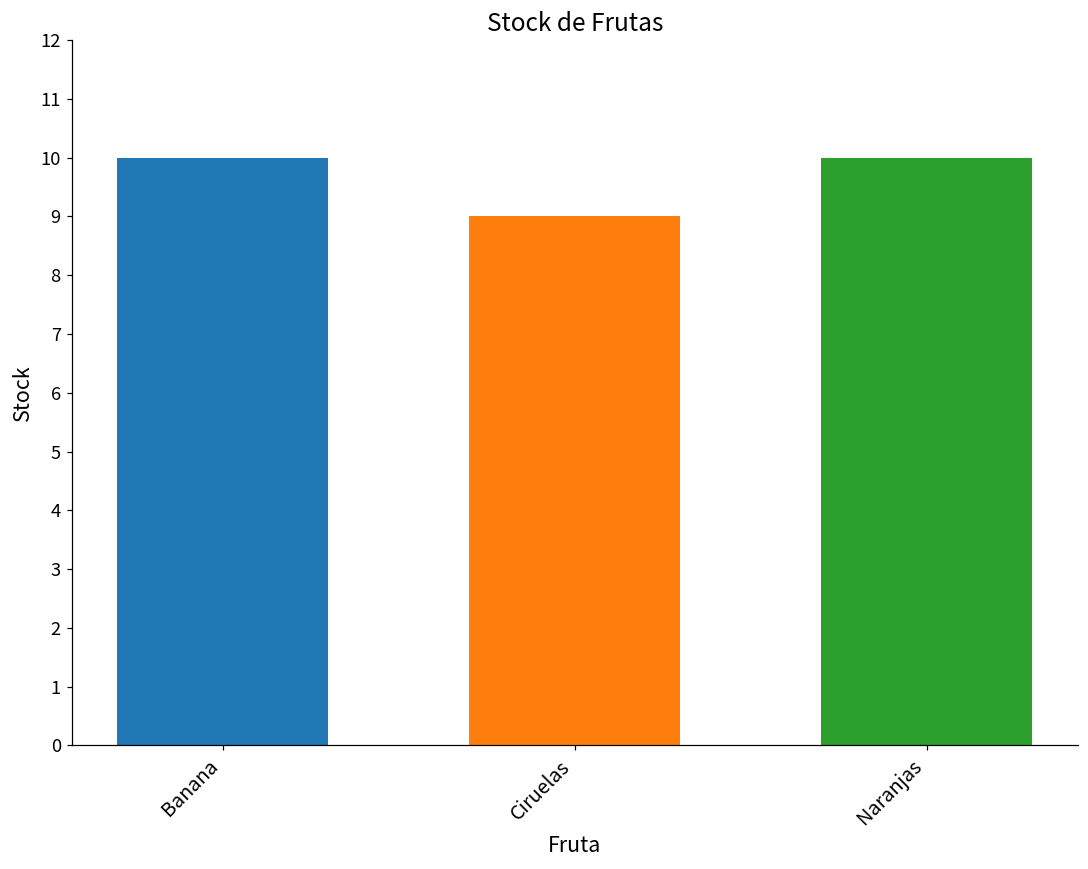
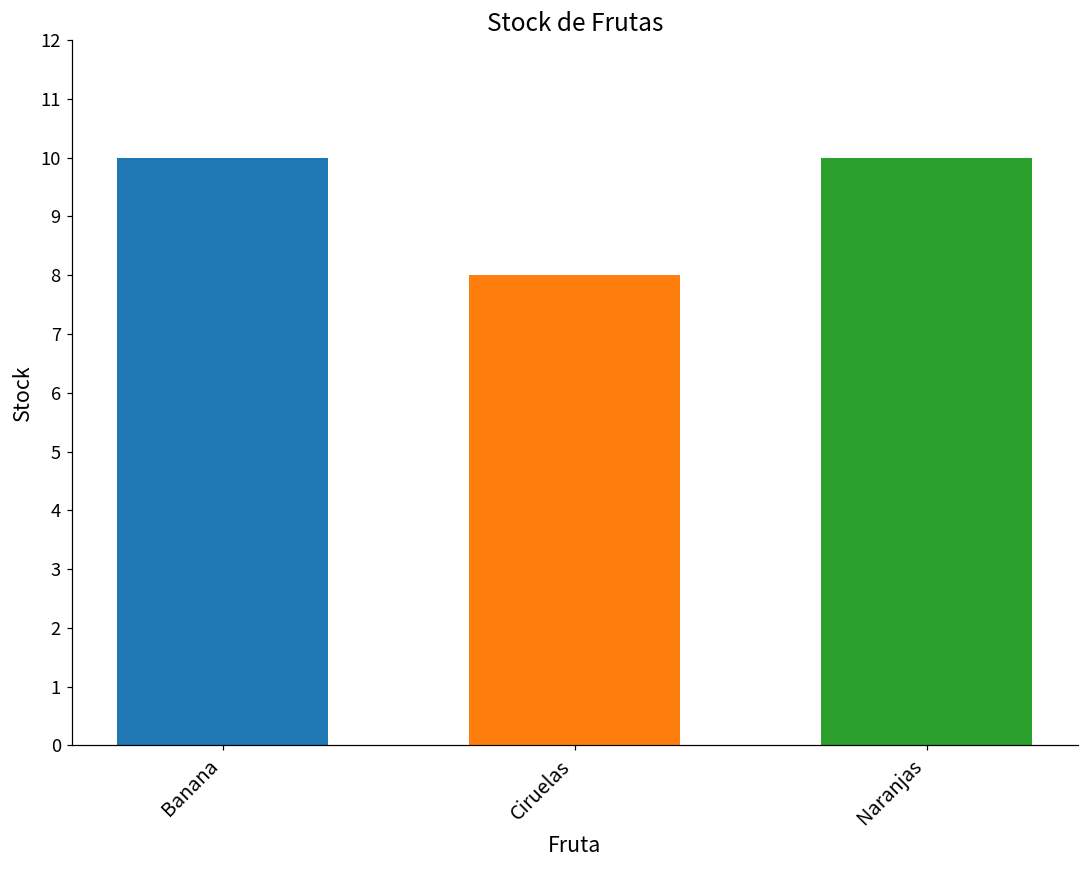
Ciruelas: 9 -> 8
